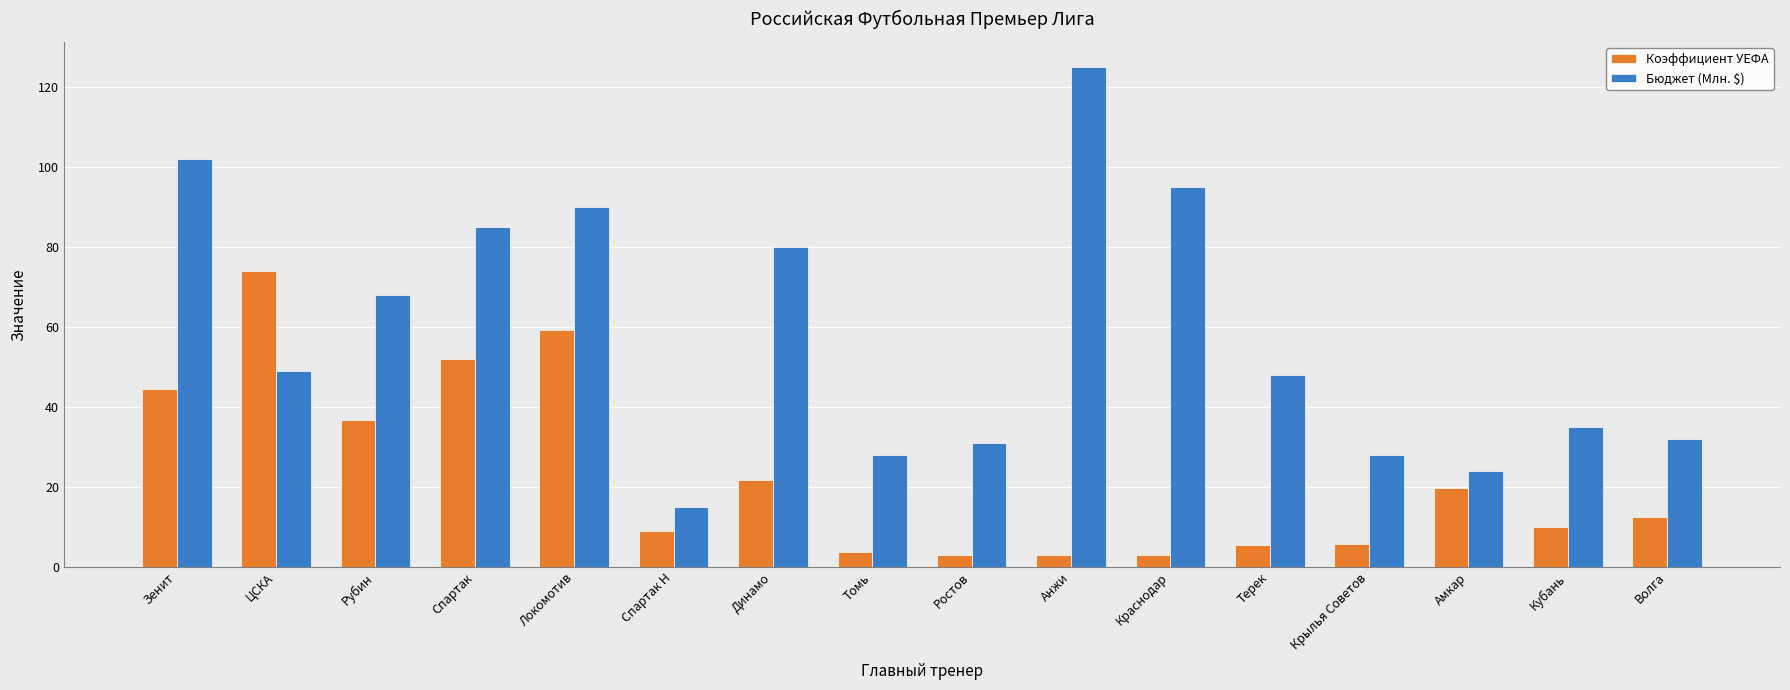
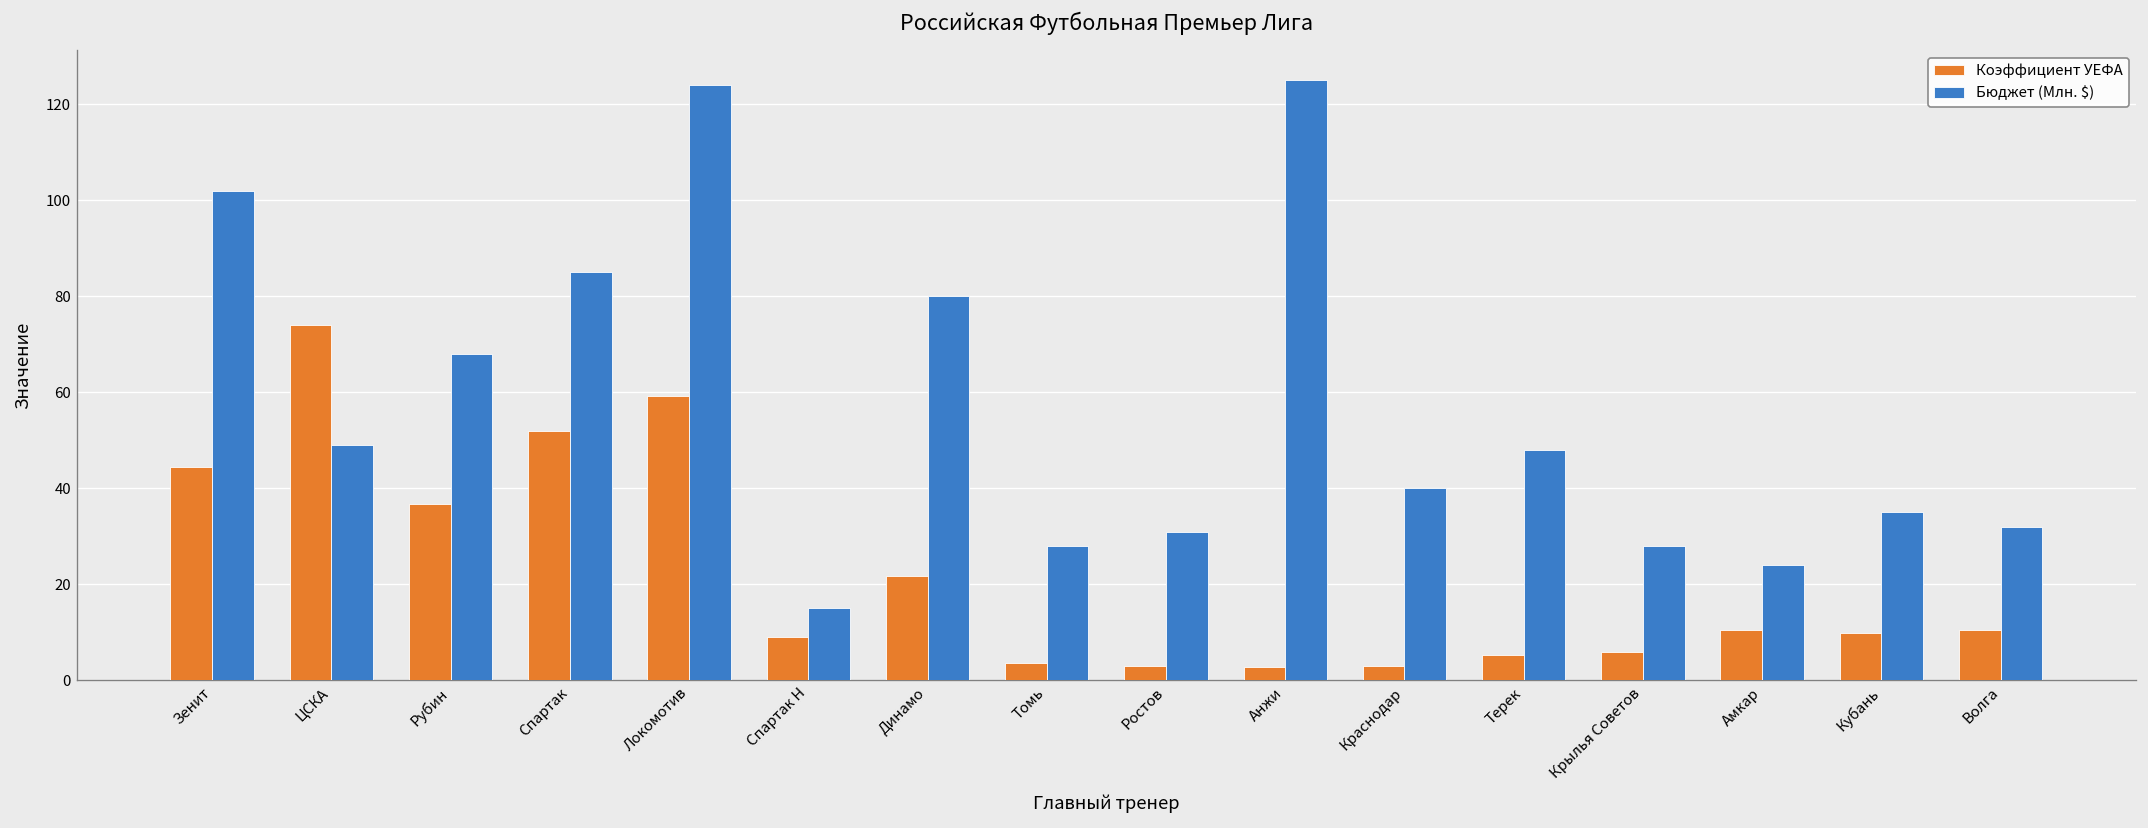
Бюджет (Млн. $), Локомотив: 90 -> 124
Бюджет (Млн. $), Краснодар: 95 -> 40
Коэффициент УЕФА, Амкар: 20 -> 10
Коэффициент УЕФА, Волга: 12 -> 10
